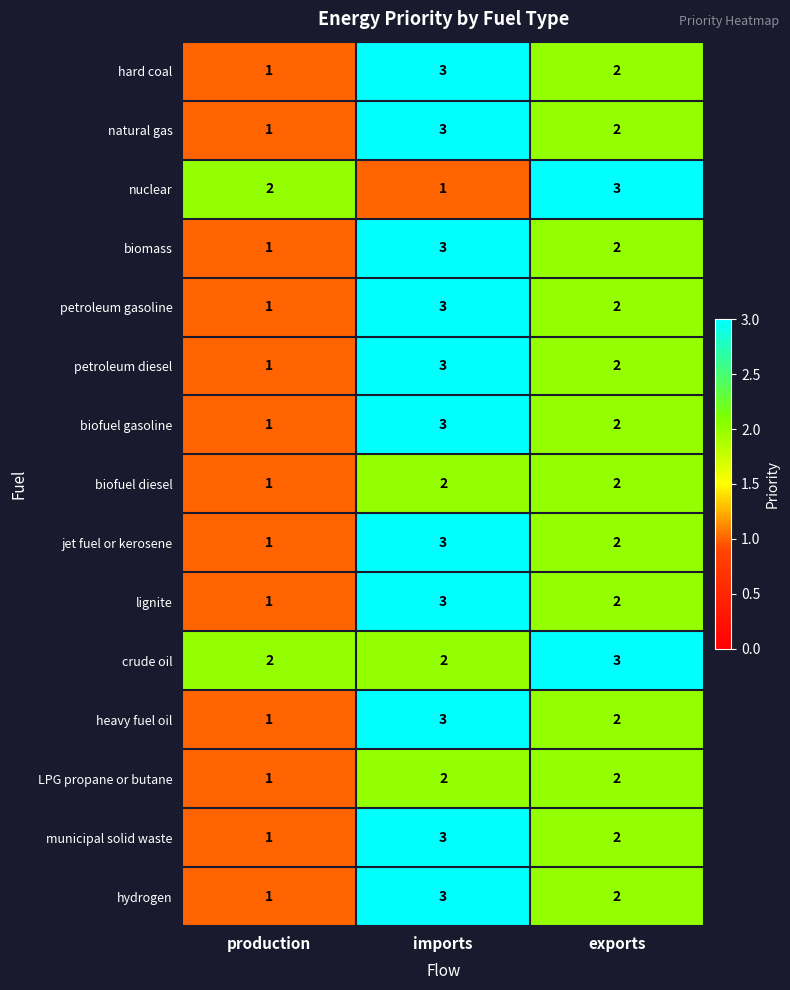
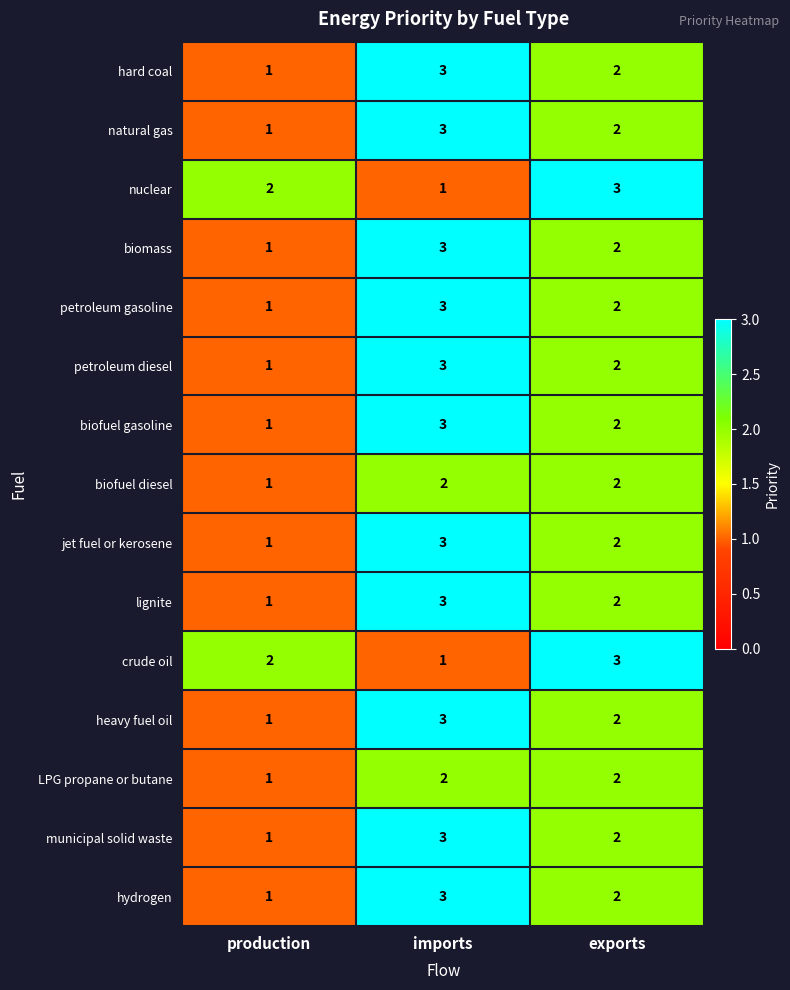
crude oil, imports: 2 -> 1
